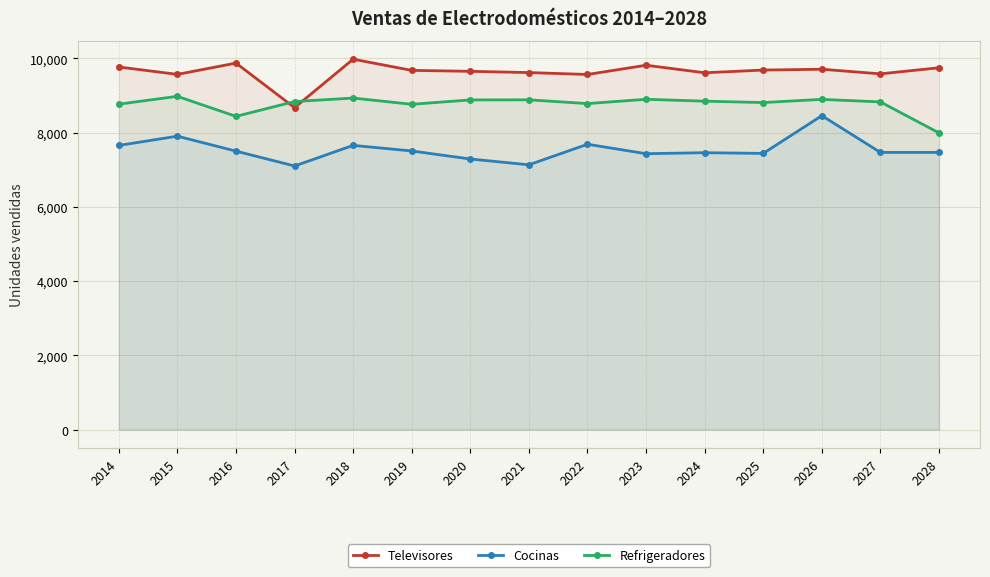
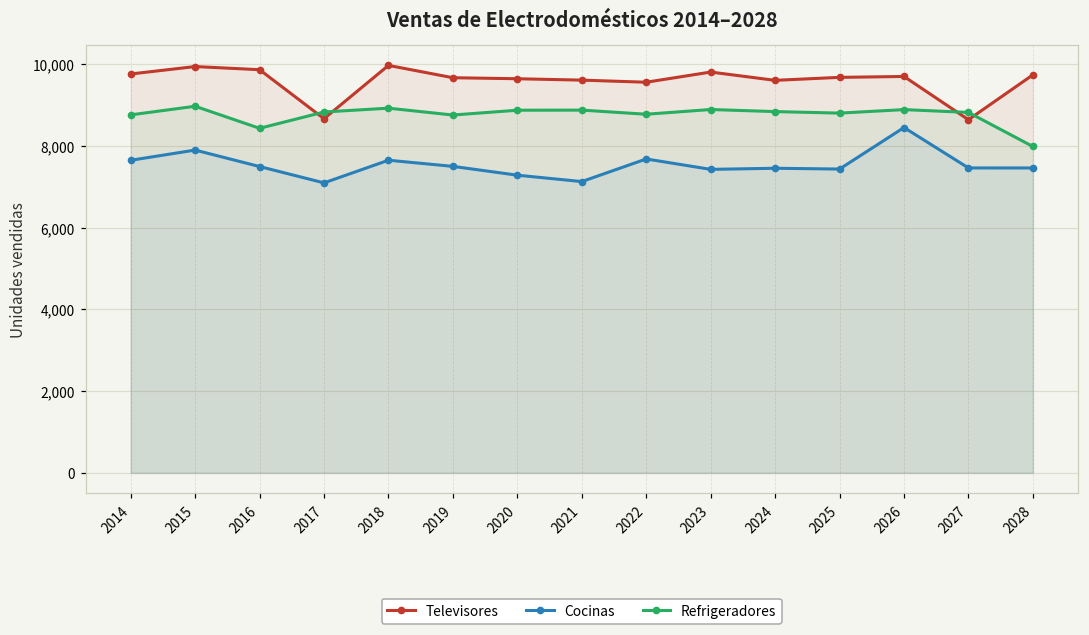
Televisores, 2015: 9,600 -> 9,900
Televisores, 2027: 9,600 -> 8,600
